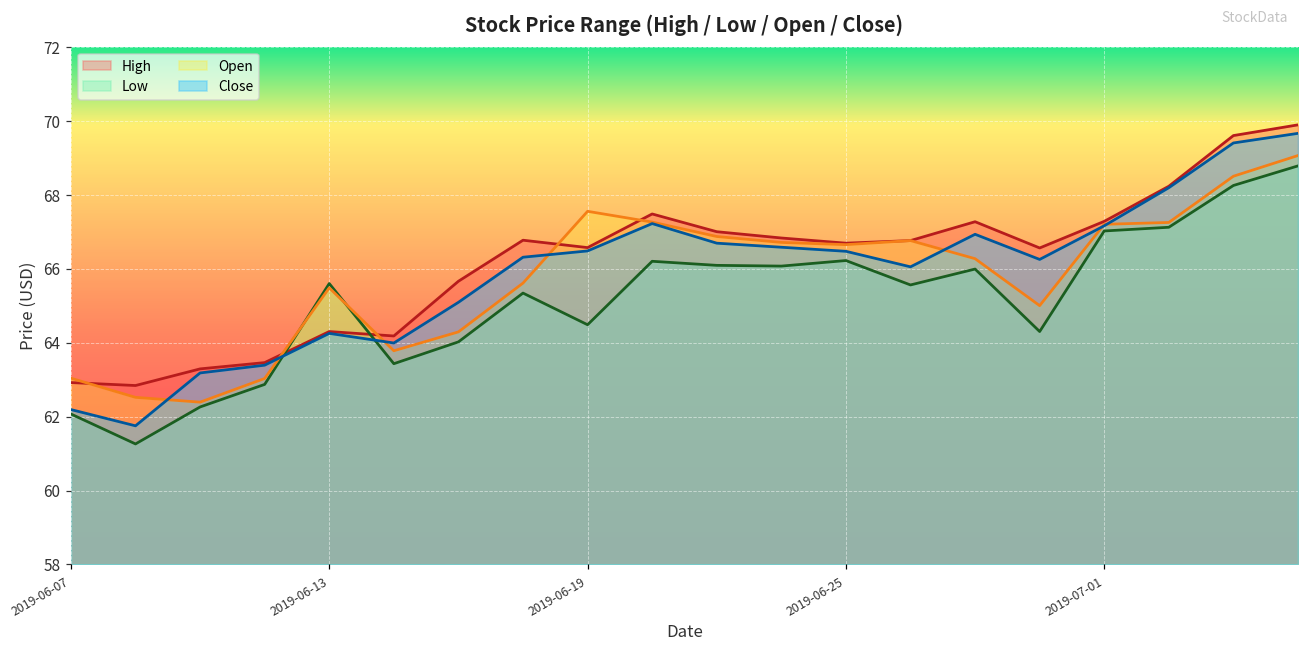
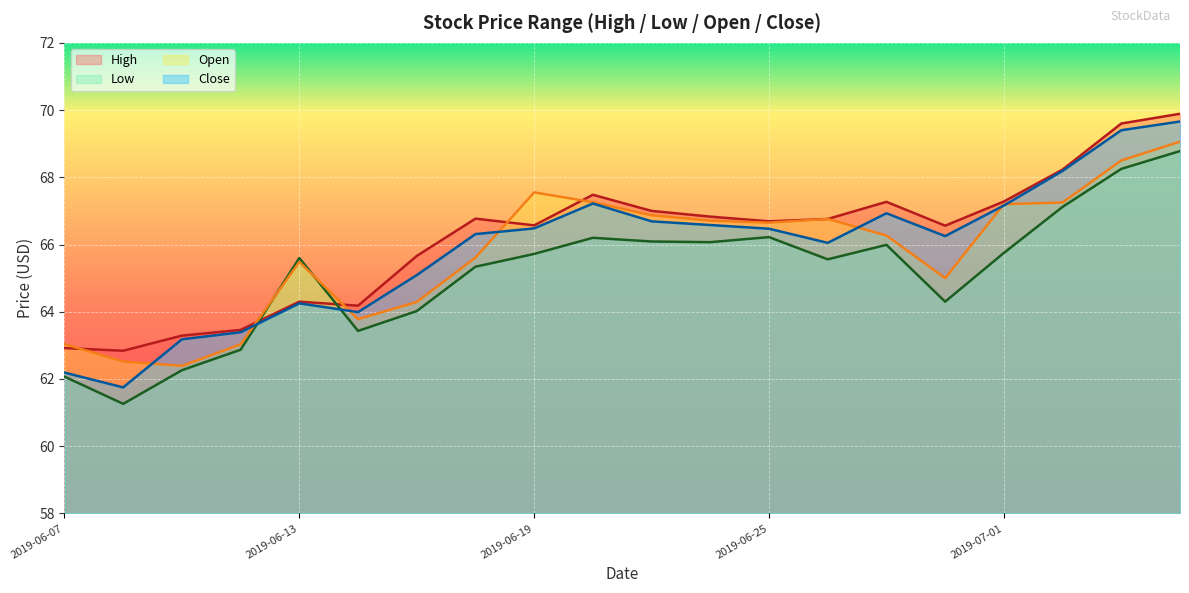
Low, 2019-06-19: 64.5 -> 65.7
Low, 2019-07-01: 67.0 -> 65.8
